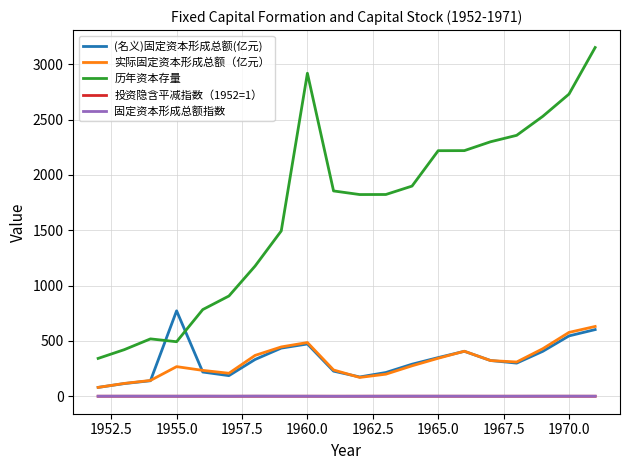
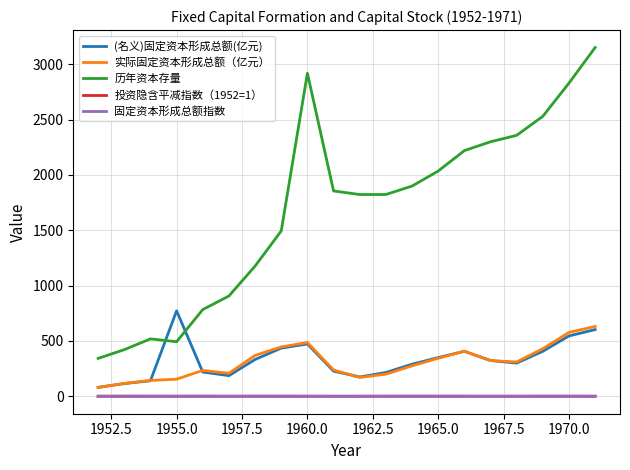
实际固定资本形成总额（亿元）, 1955.0: 270 -> 150
历年资本存量, 1965.0: 2220 -> 2040
历年资本存量, 1970.0: 2730 -> 2830
